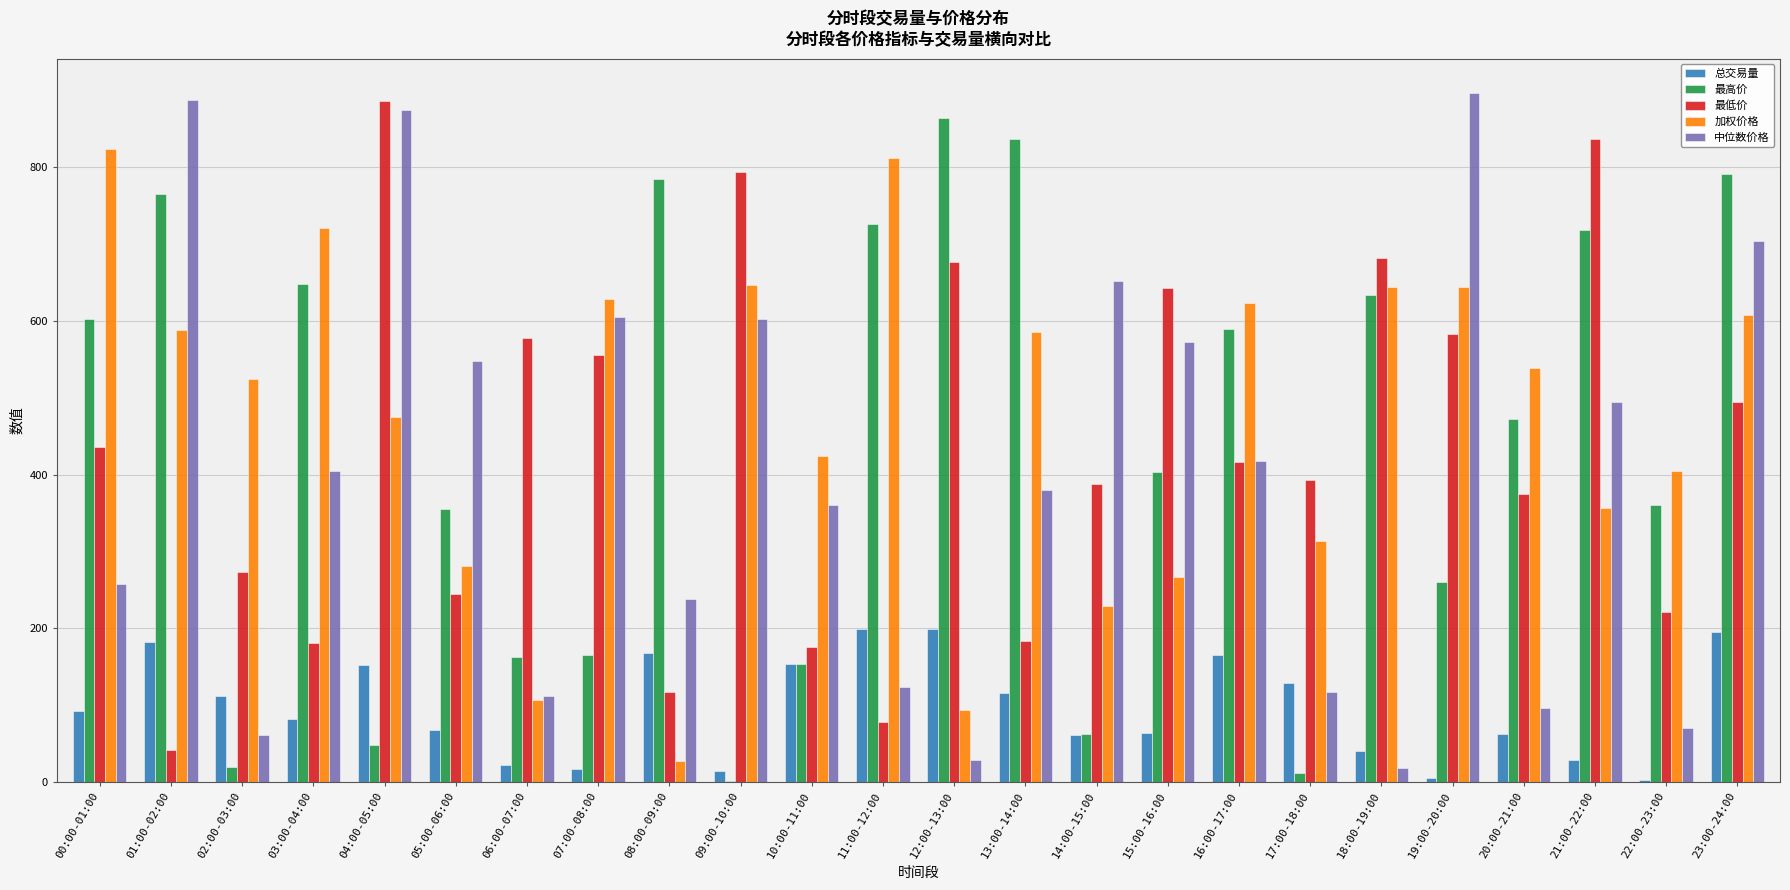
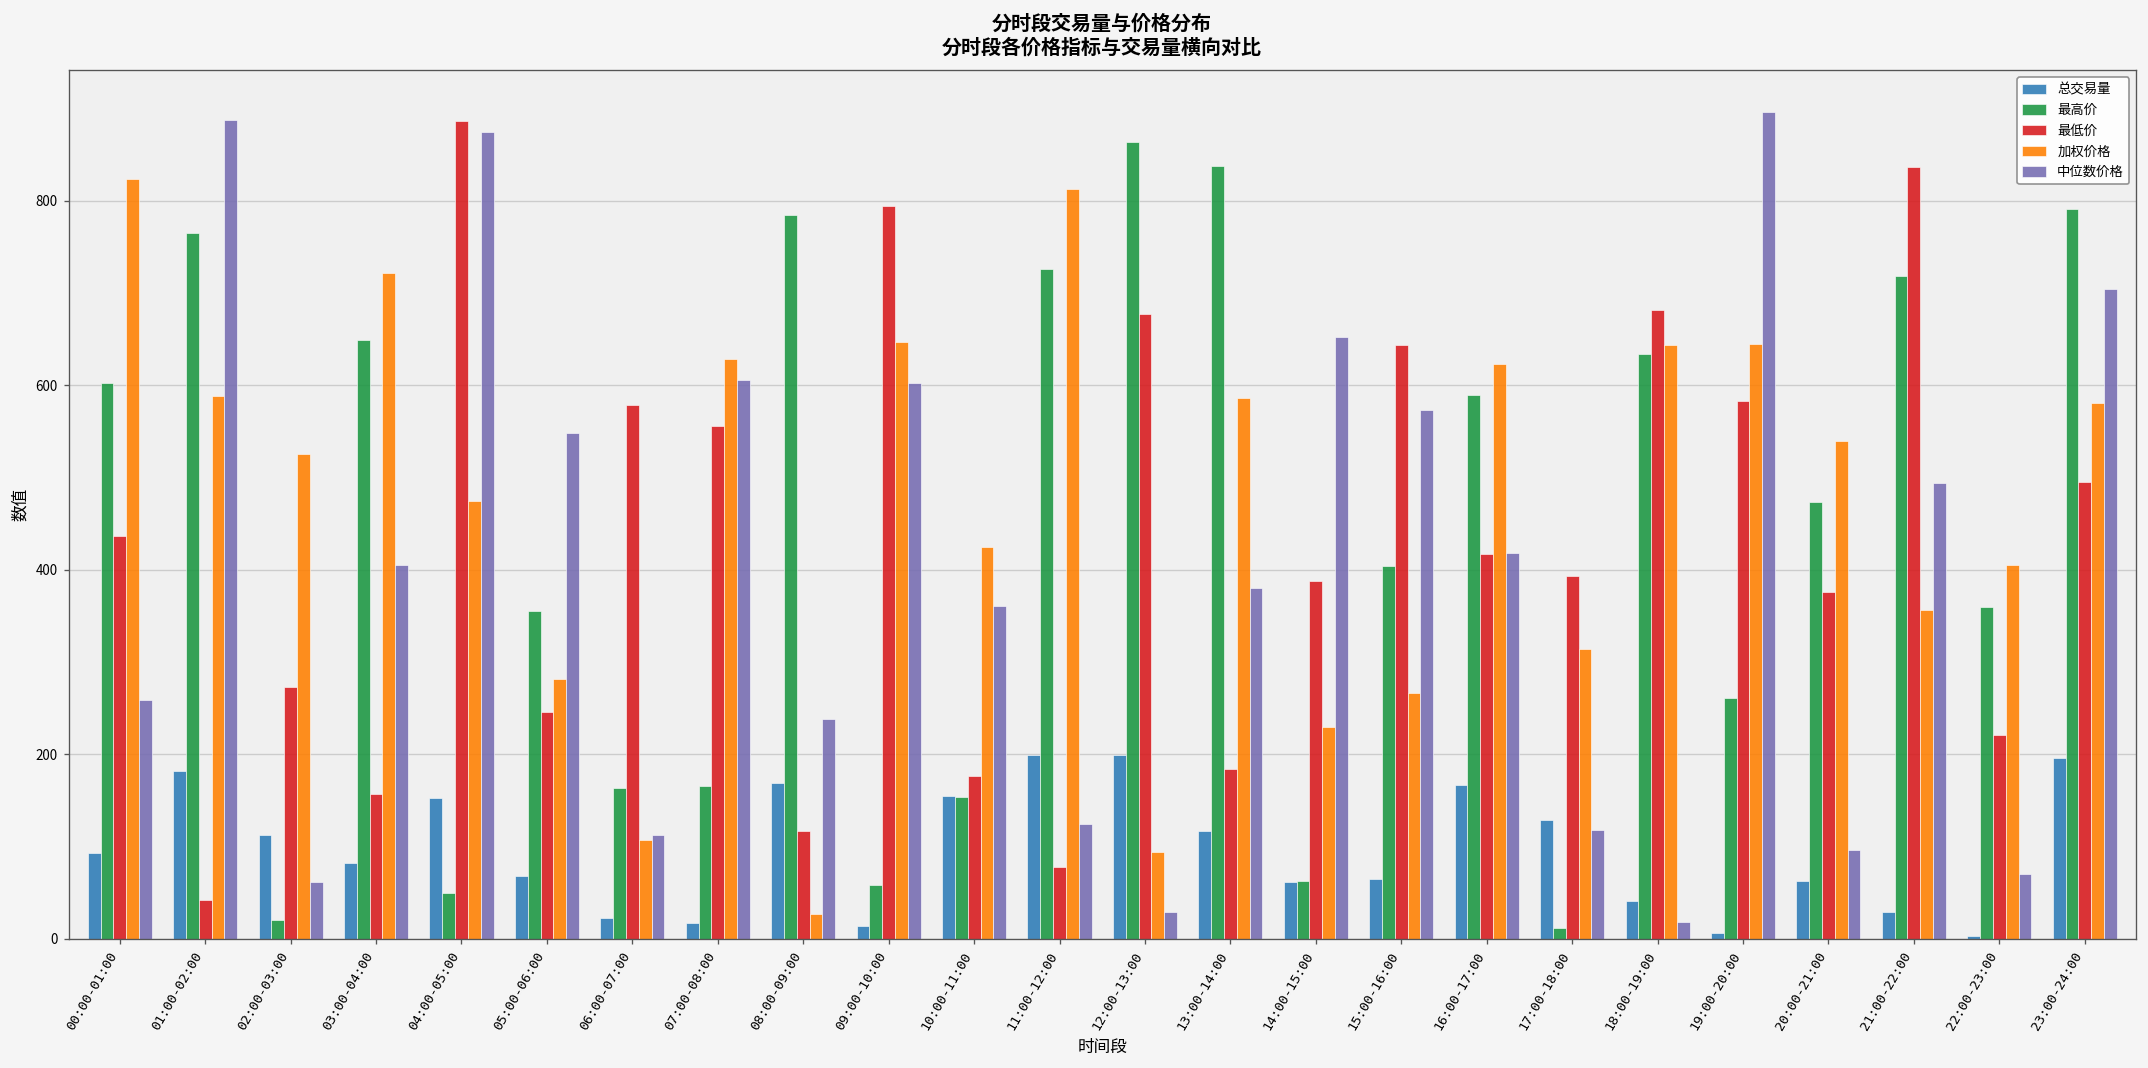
最低价, 03:00-04:00: 180 -> 160
最高价, 09:00-10:00: 0 -> 60
加权价格, 23:00-24:00: 610 -> 580
